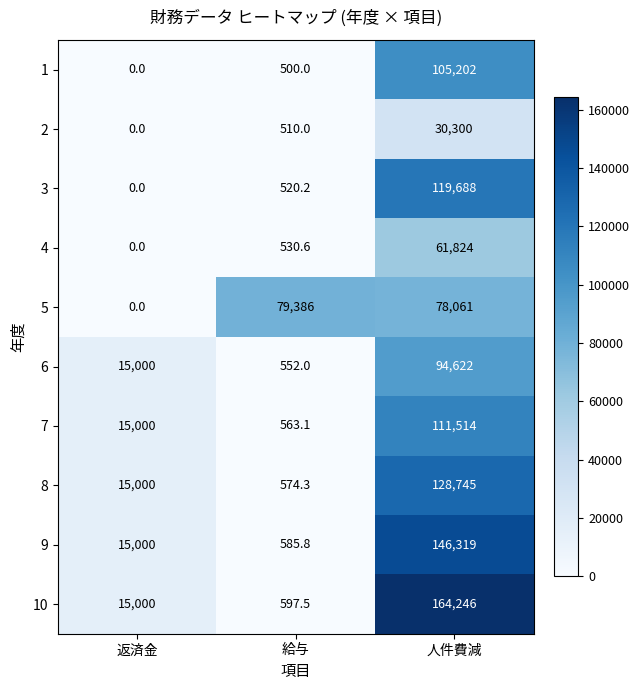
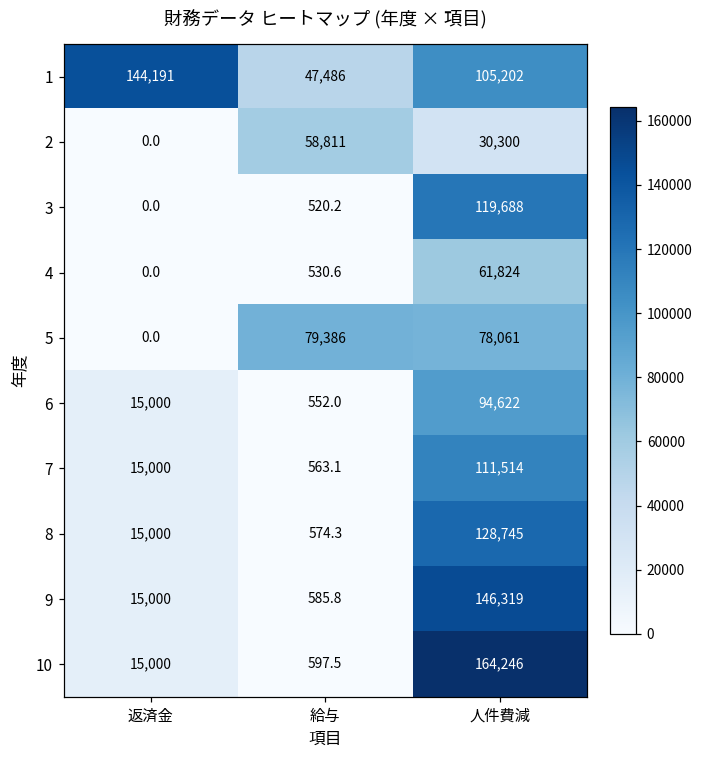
1, 返済金: 0.0 -> 144,191
1, 給与: 500.0 -> 47,486
2, 給与: 510.0 -> 58,811
